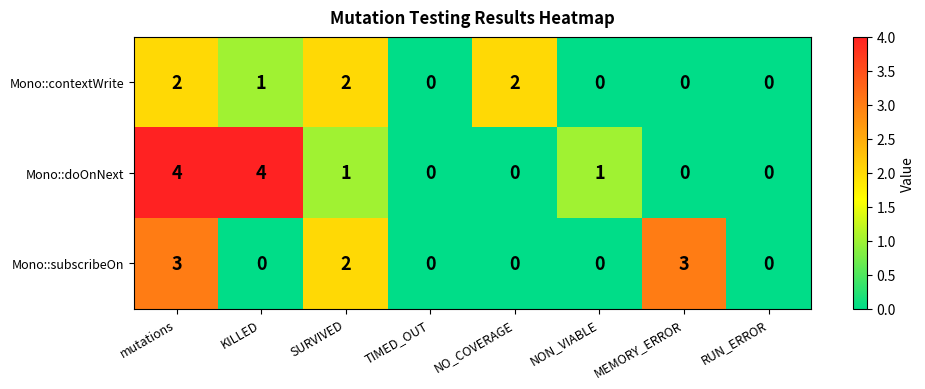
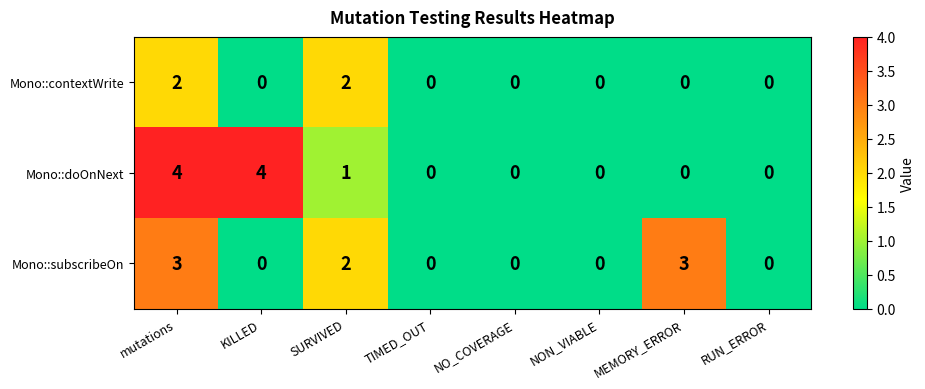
Mono::contextWrite, KILLED: 1 -> 0
Mono::contextWrite, NO_COVERAGE: 2 -> 0
Mono::doOnNext, NON_VIABLE: 1 -> 0
